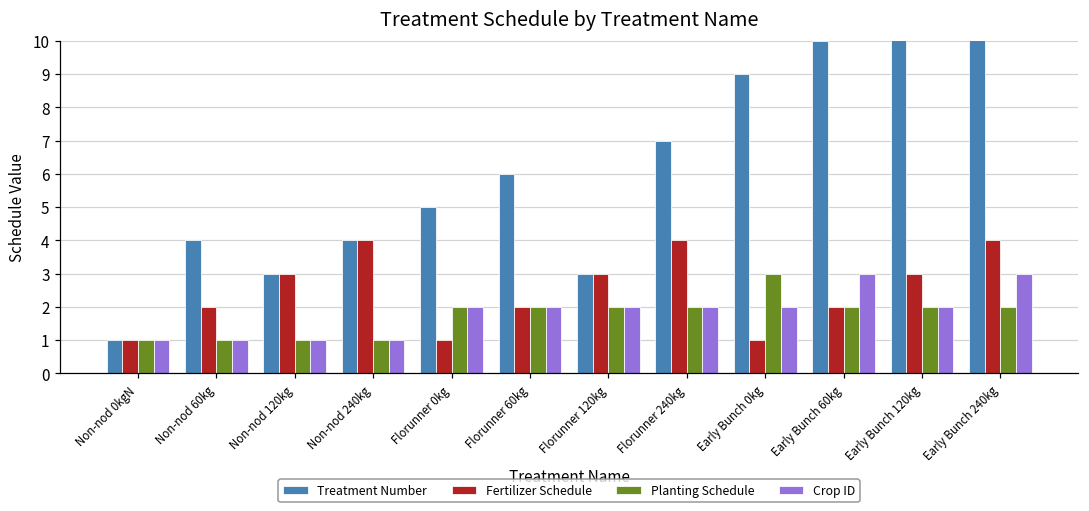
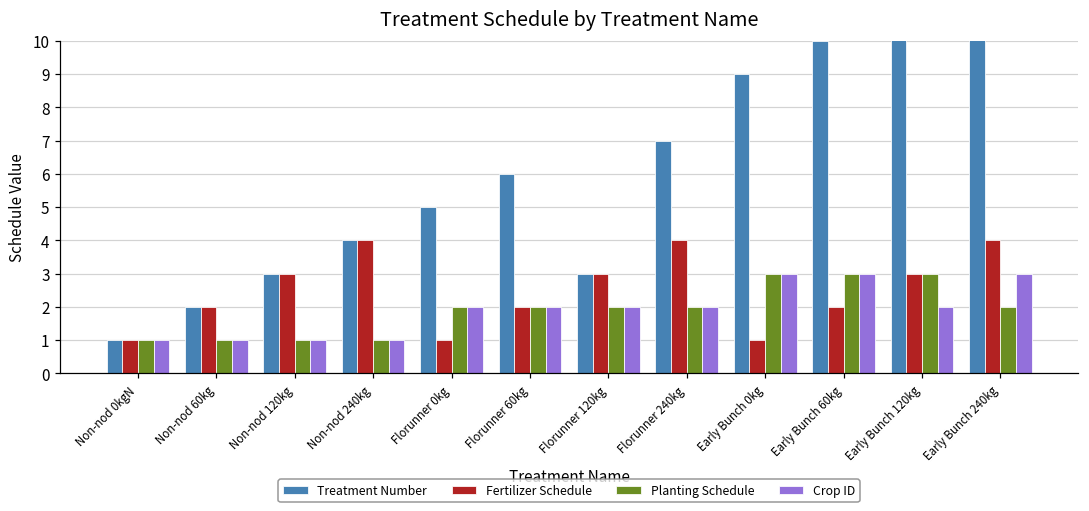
Treatment Number, Non-nod 60kg: 4 -> 2
Crop ID, Early Bunch 0kg: 2 -> 3
Planting Schedule, Early Bunch 60kg: 2 -> 3
Planting Schedule, Early Bunch 120kg: 2 -> 3
